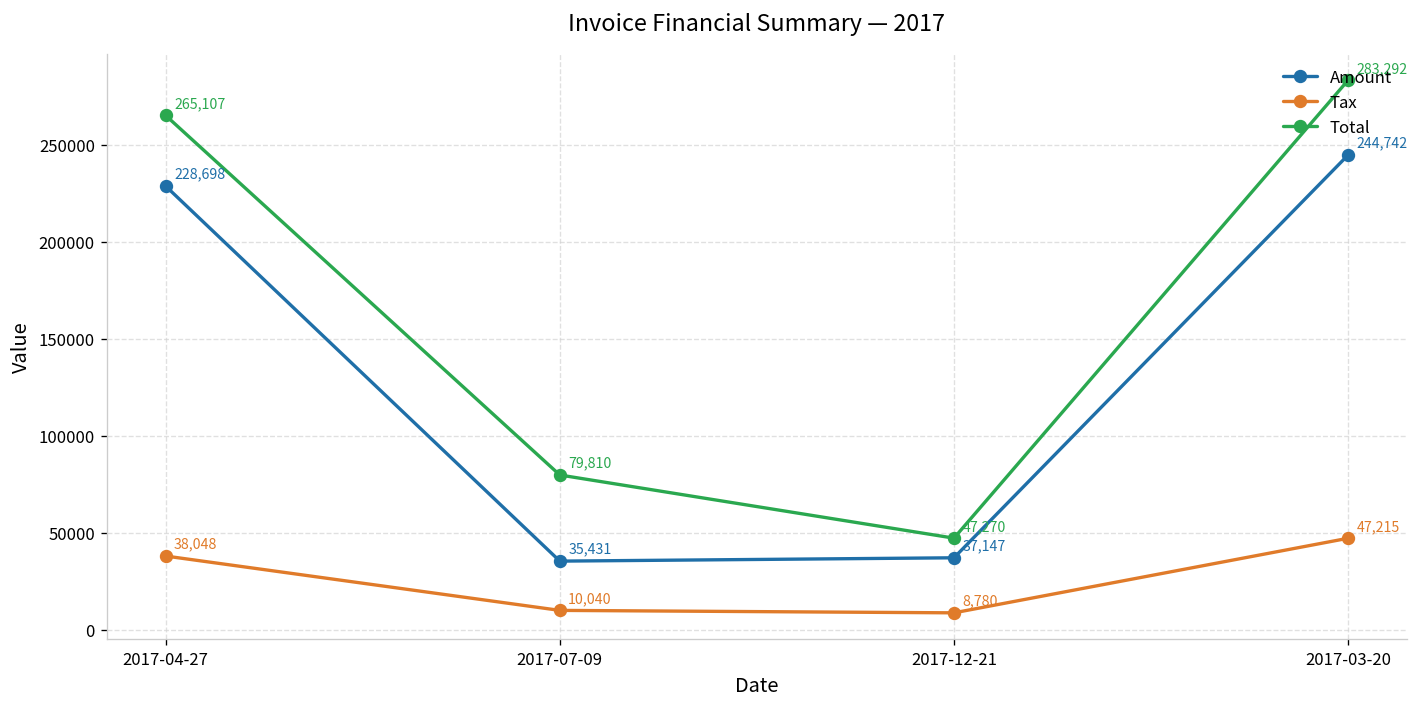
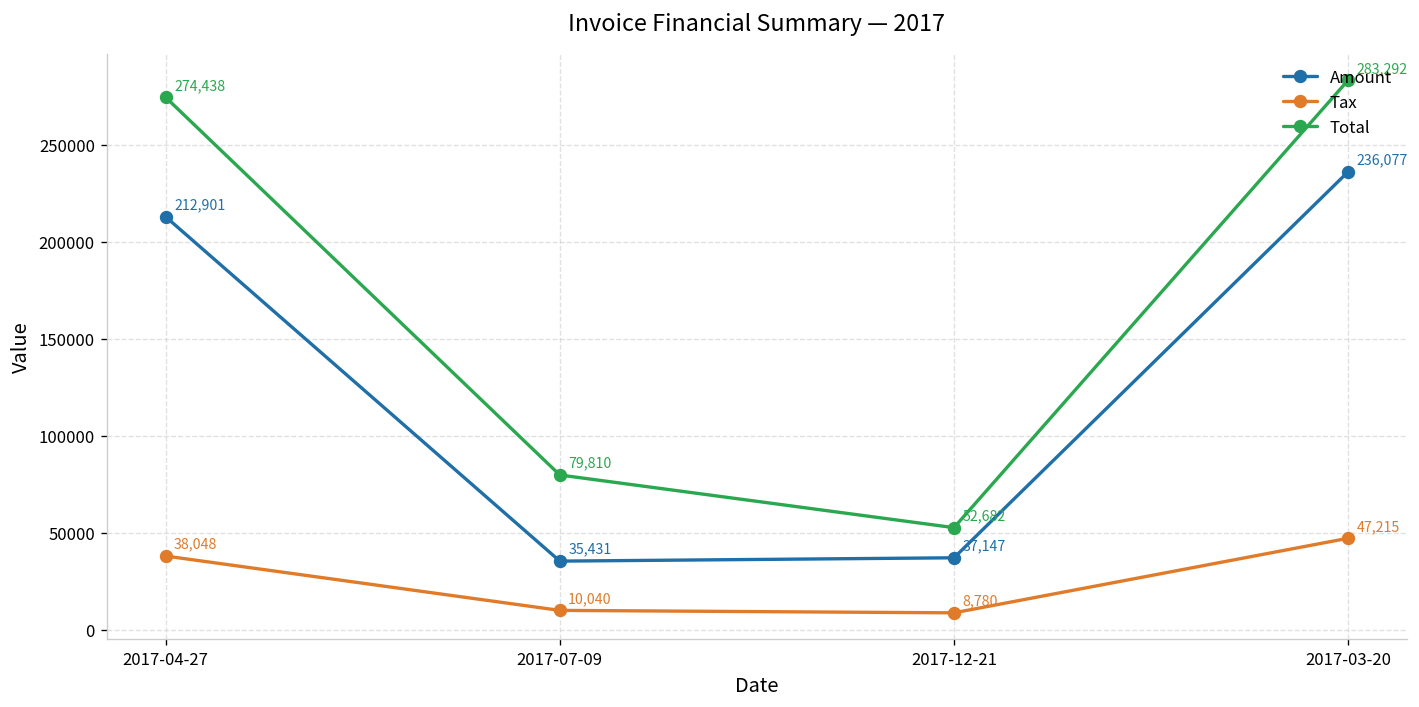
Amount, 2017-04-27: 228,698 -> 212,901
Total, 2017-04-27: 265,107 -> 274,438
Total, 2017-12-21: 47,270 -> 52,682
Amount, 2017-03-20: 244,742 -> 236,077
